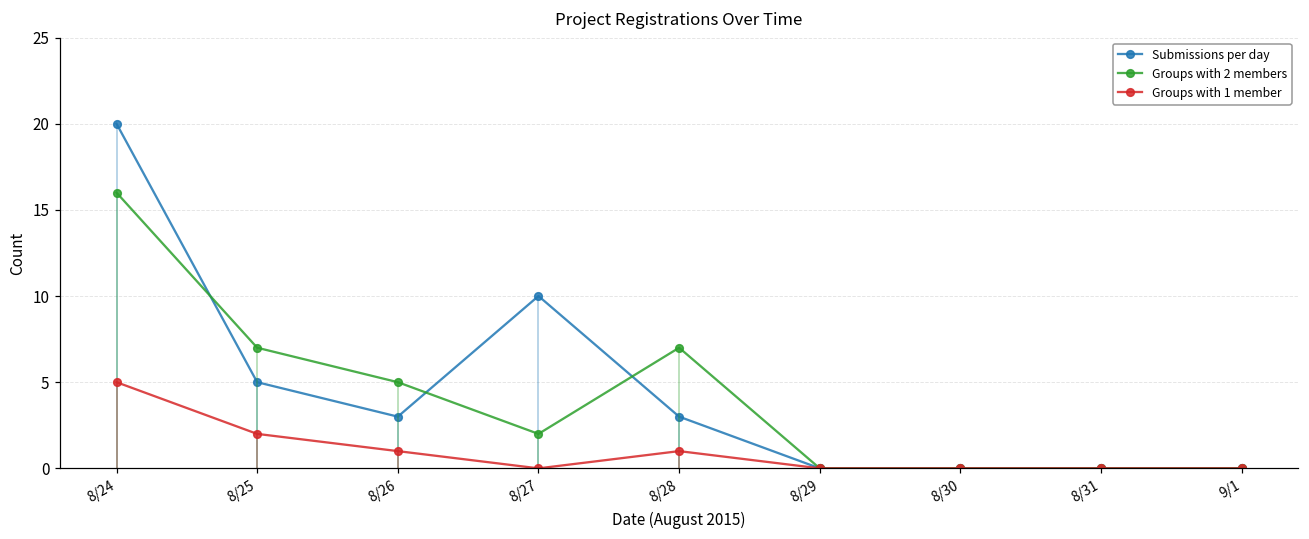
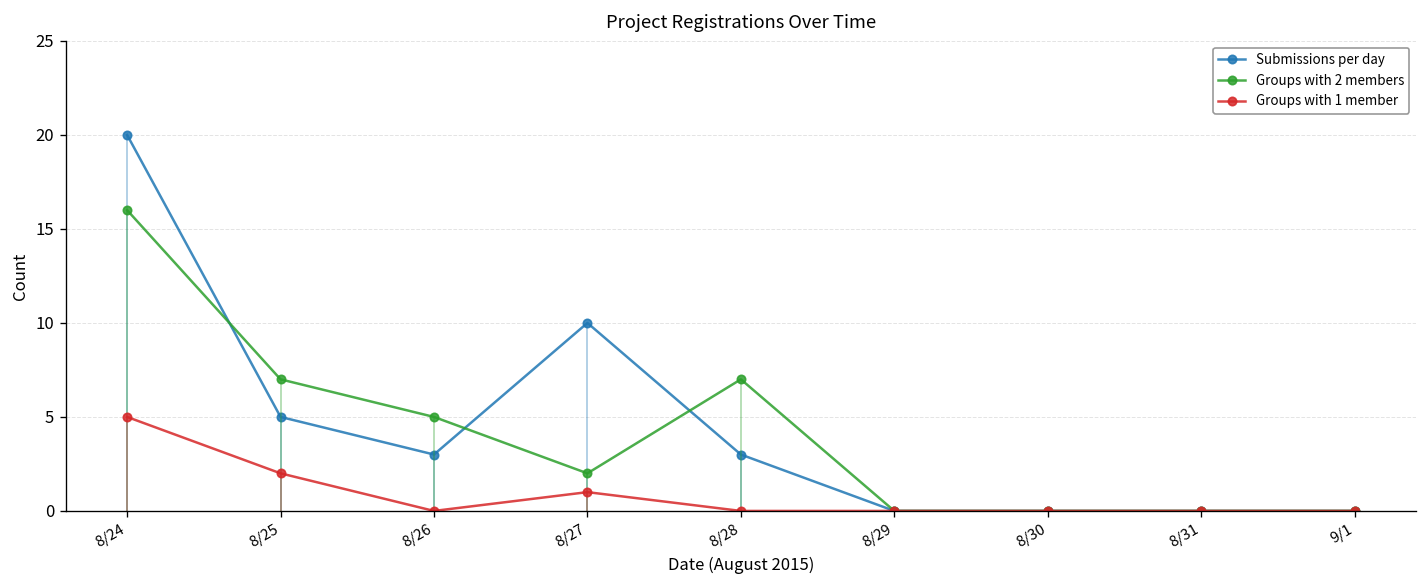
Groups with 1 member, 8/26: 1 -> 0
Groups with 1 member, 8/27: 0 -> 1
Groups with 1 member, 8/28: 1 -> 0
